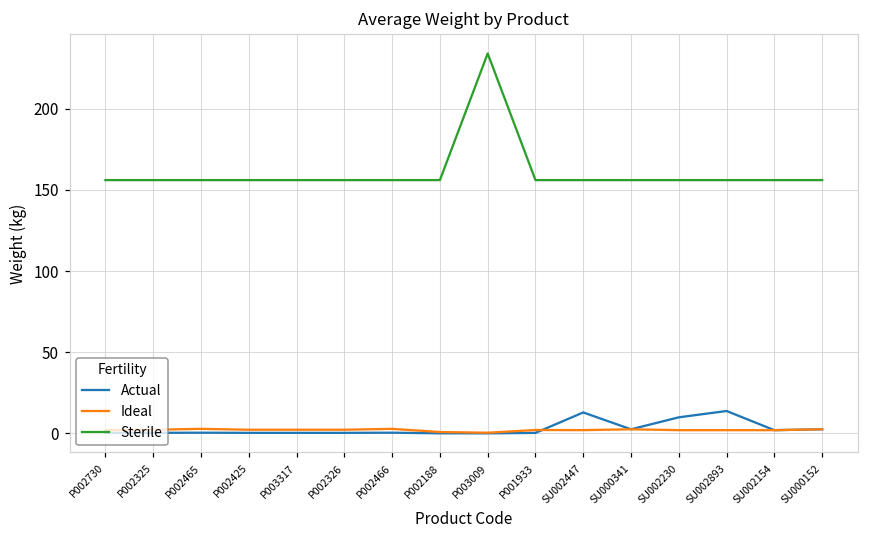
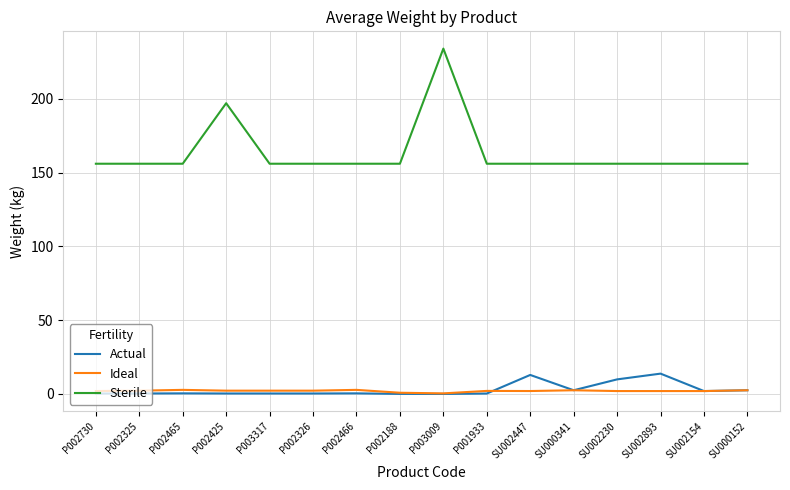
Sterile, P002425: 156 -> 197
